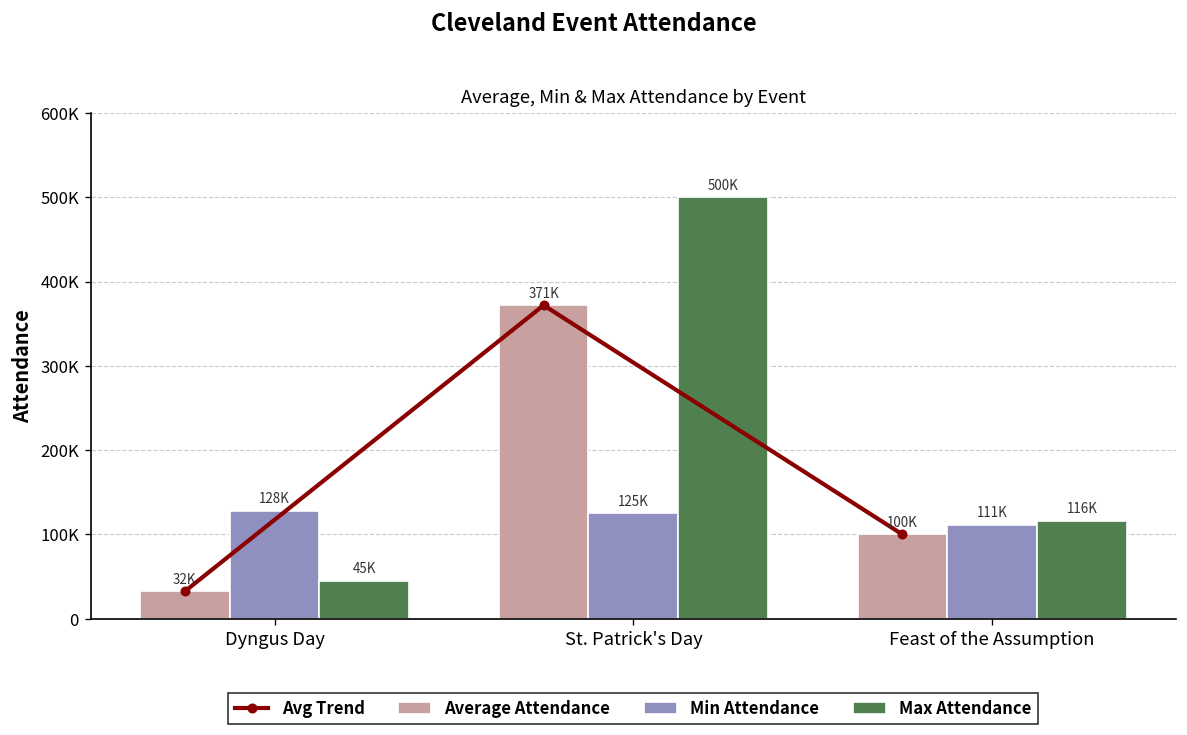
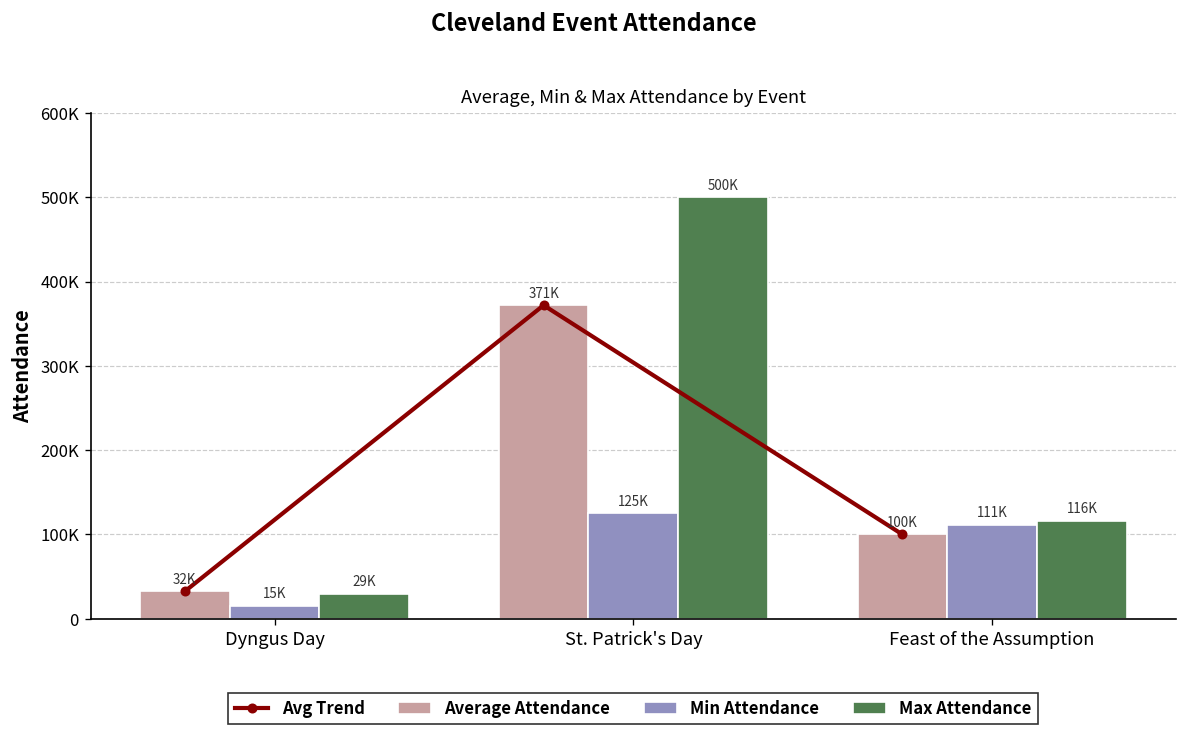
Min Attendance, Dyngus Day: 128K -> 15K
Max Attendance, Dyngus Day: 45K -> 29K
